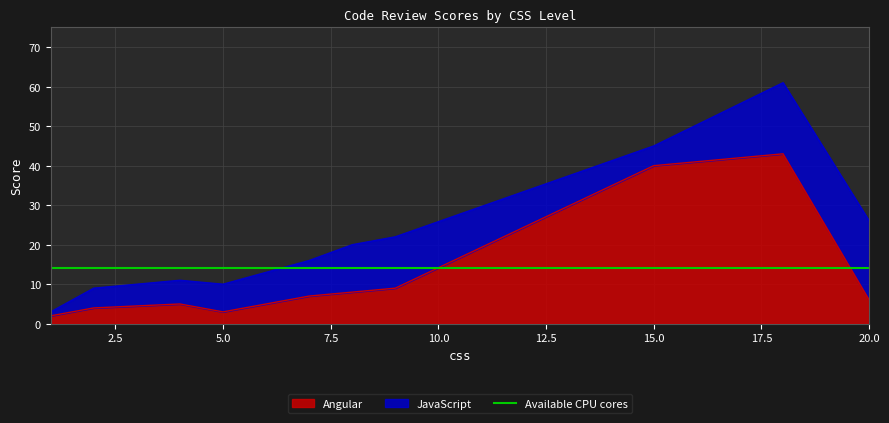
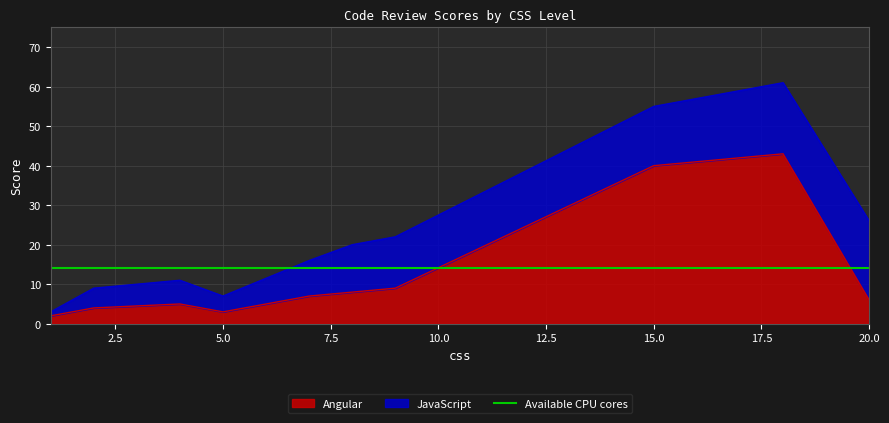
JavaScript, 5.0: 7 -> 4
JavaScript, 15.0: 5 -> 15
